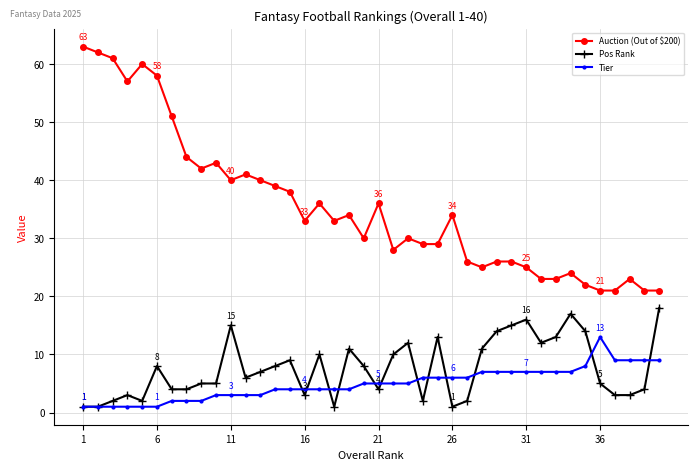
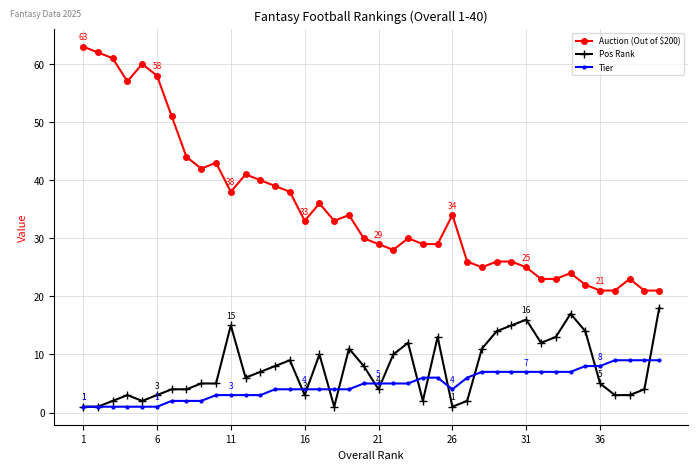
Pos Rank, 6: 8 -> 3
Auction (Out of $200), 11: 40 -> 38
Auction (Out of $200), 21: 36 -> 29
Tier, 26: 6 -> 4
Tier, 36: 13 -> 8
